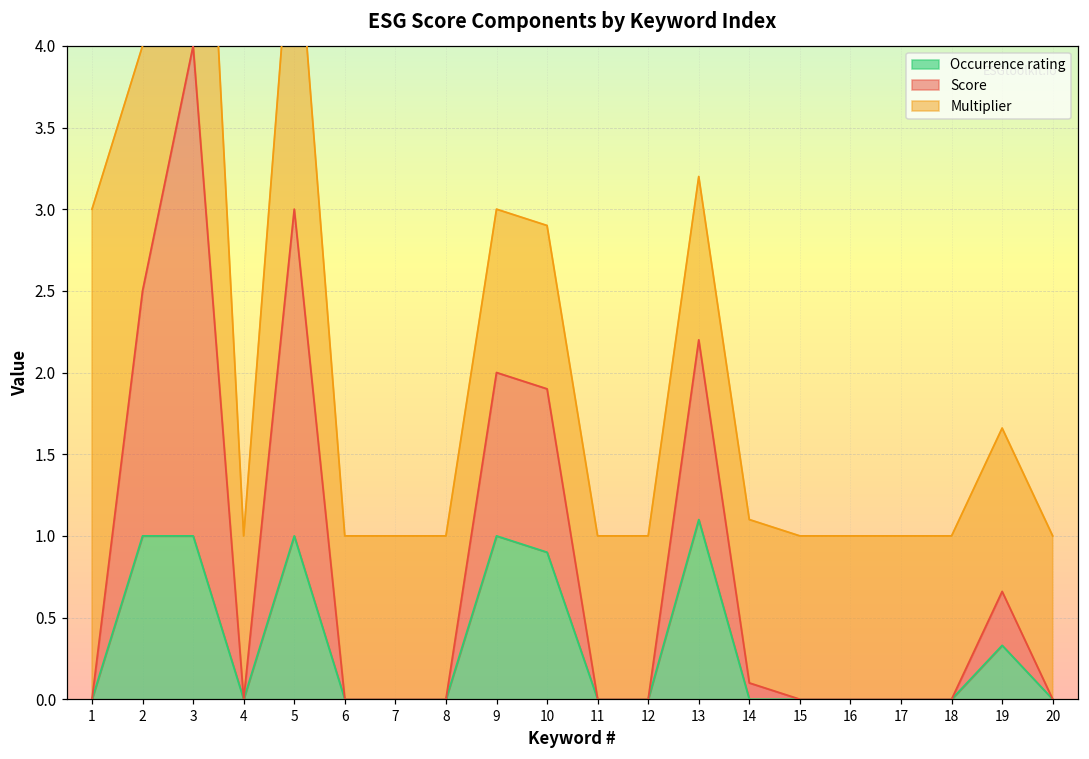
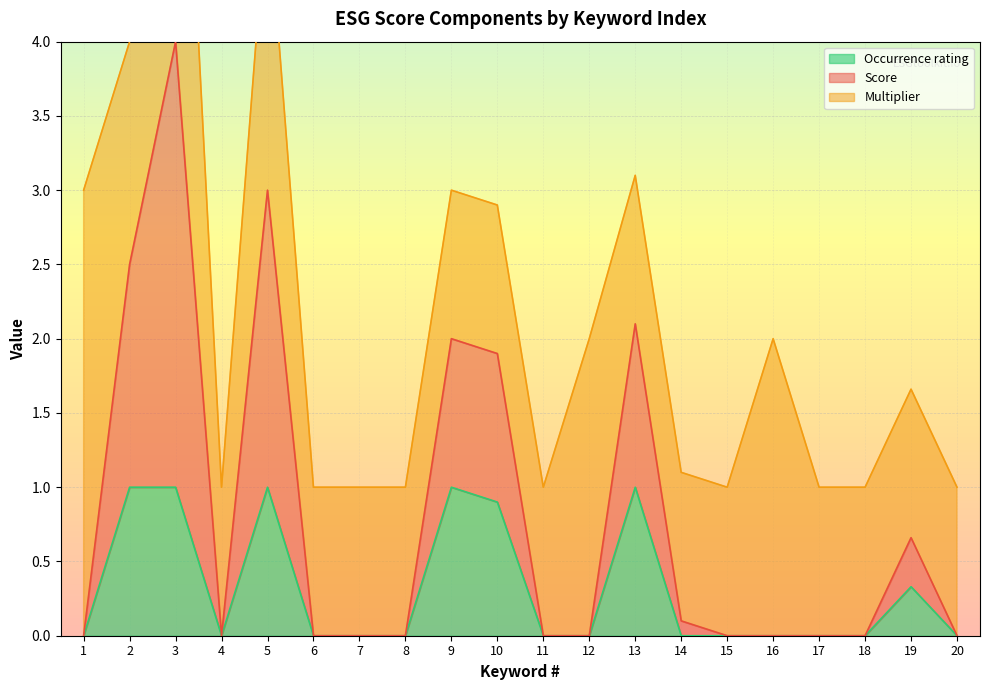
Multiplier, 12: 1 -> 2
Occurrence rating, 13: 1.1 -> 1.0
Multiplier, 16: 1 -> 2
